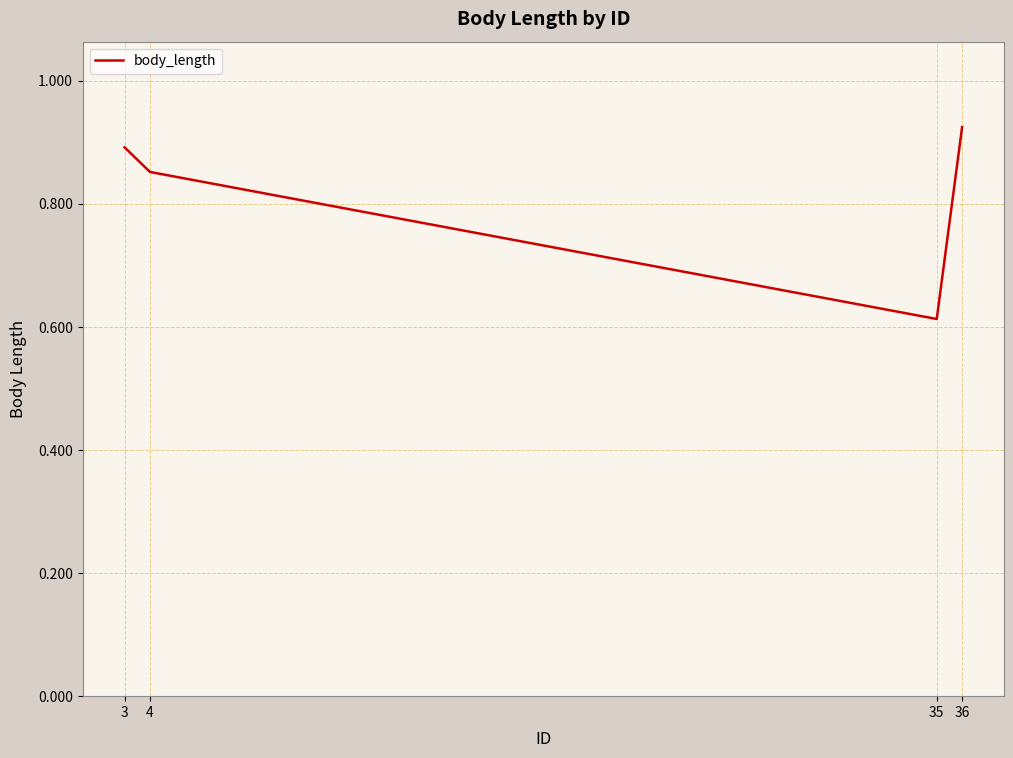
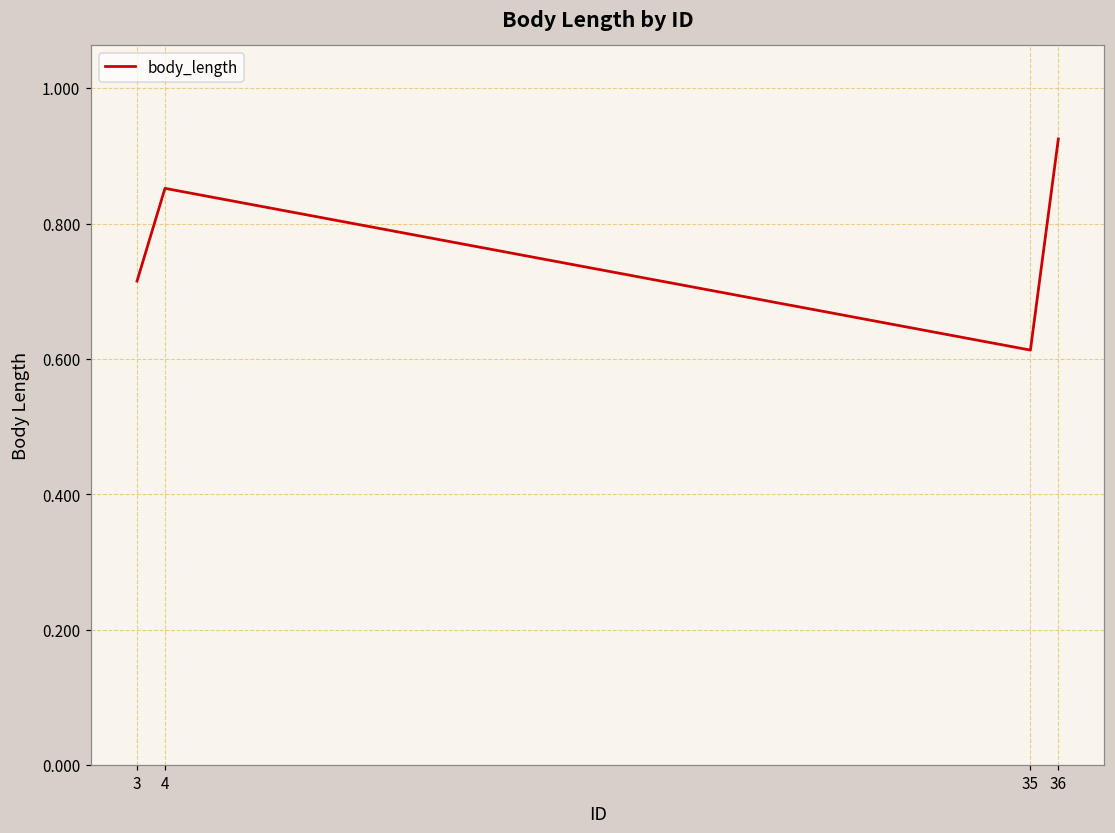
3: 0.89 -> 0.72
